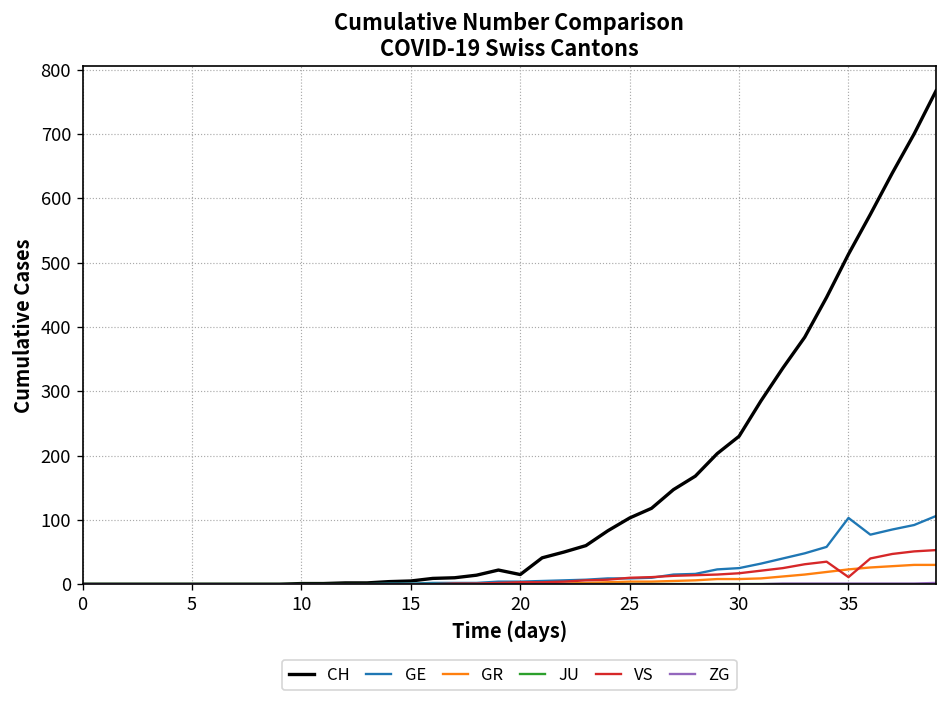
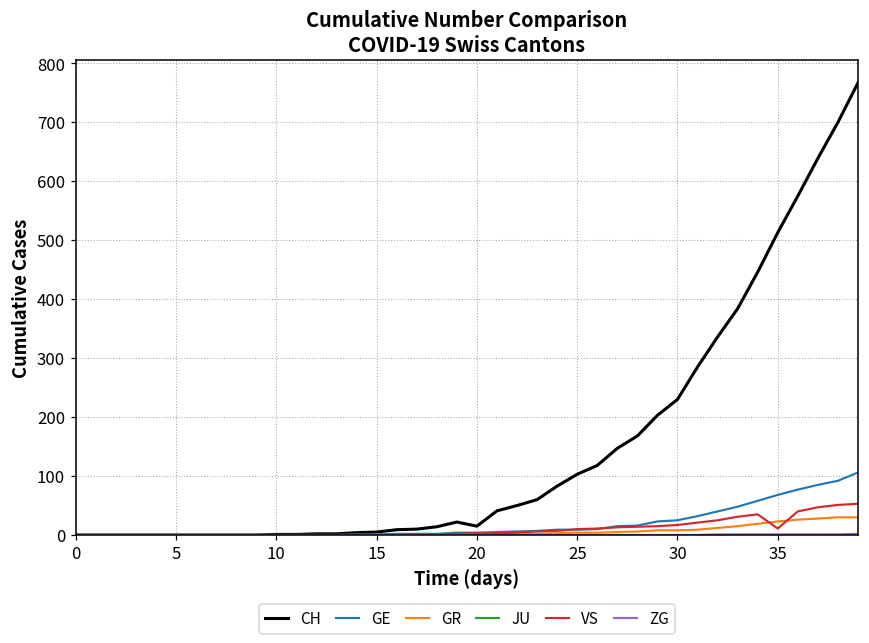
GE, 35: 100 -> 70
